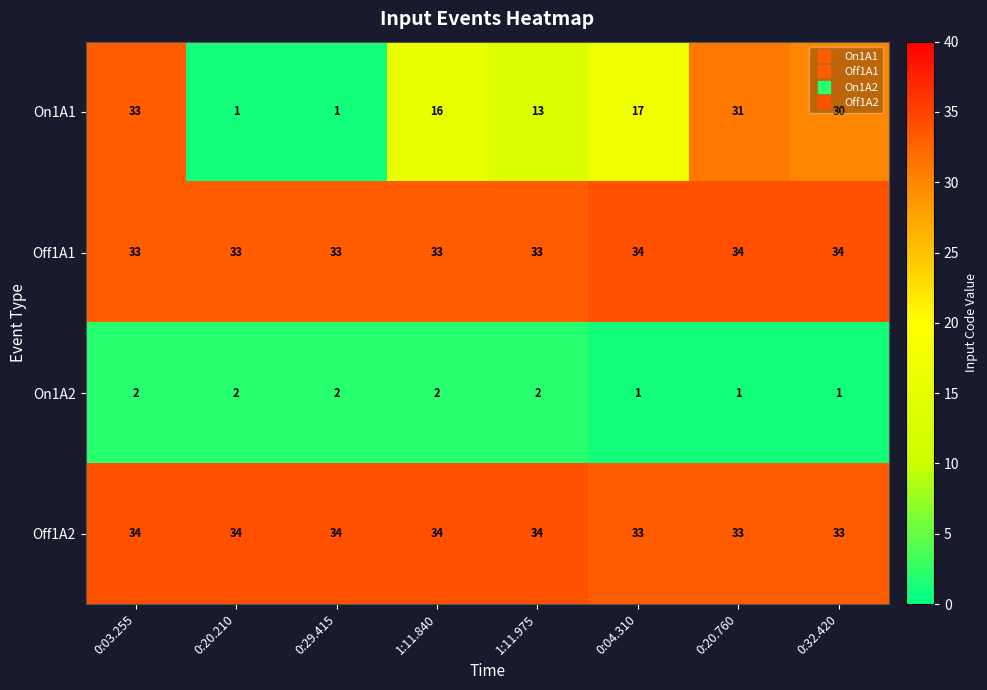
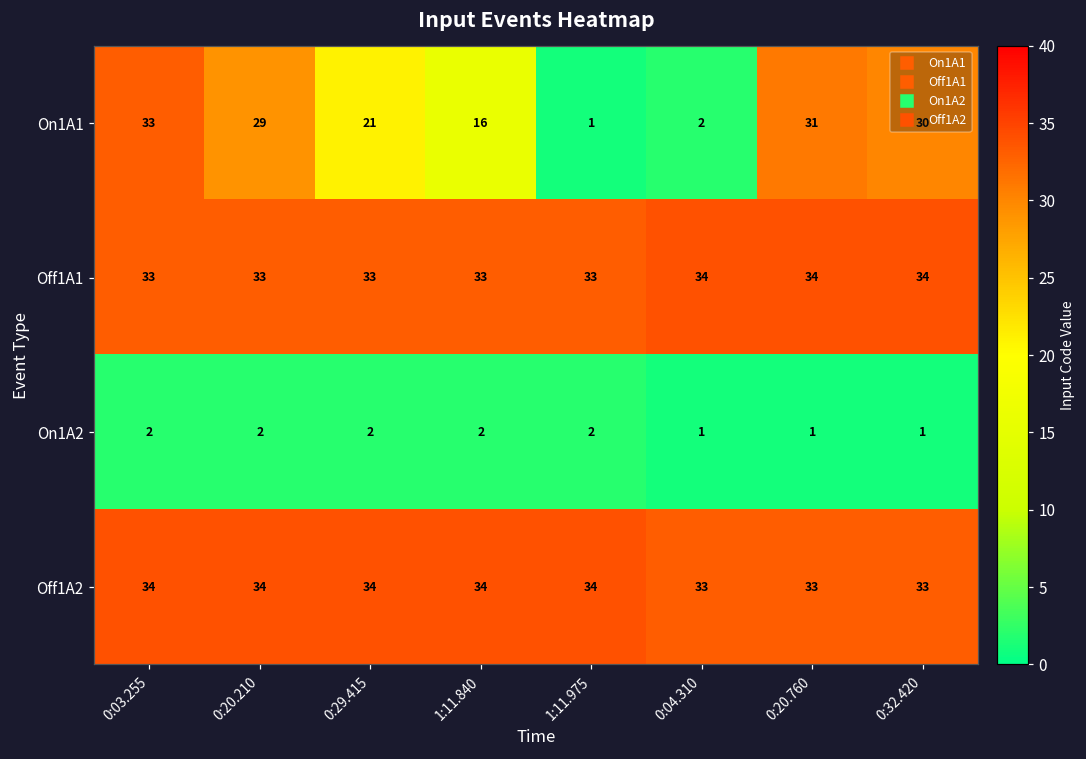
On1A1, 0:20.210: 1 -> 29
On1A1, 0:29.415: 1 -> 21
On1A1, 1:11.975: 13 -> 1
On1A1, 0:04.310: 17 -> 2
